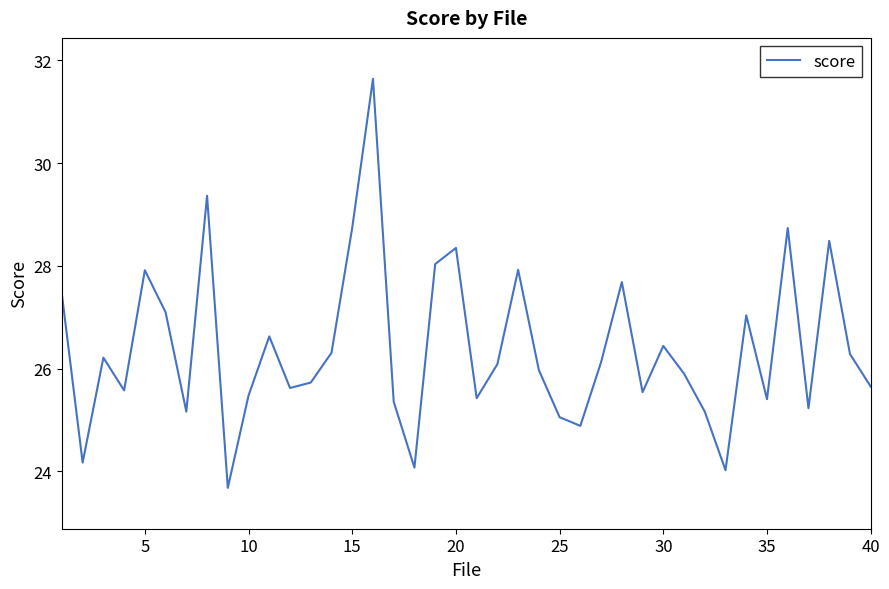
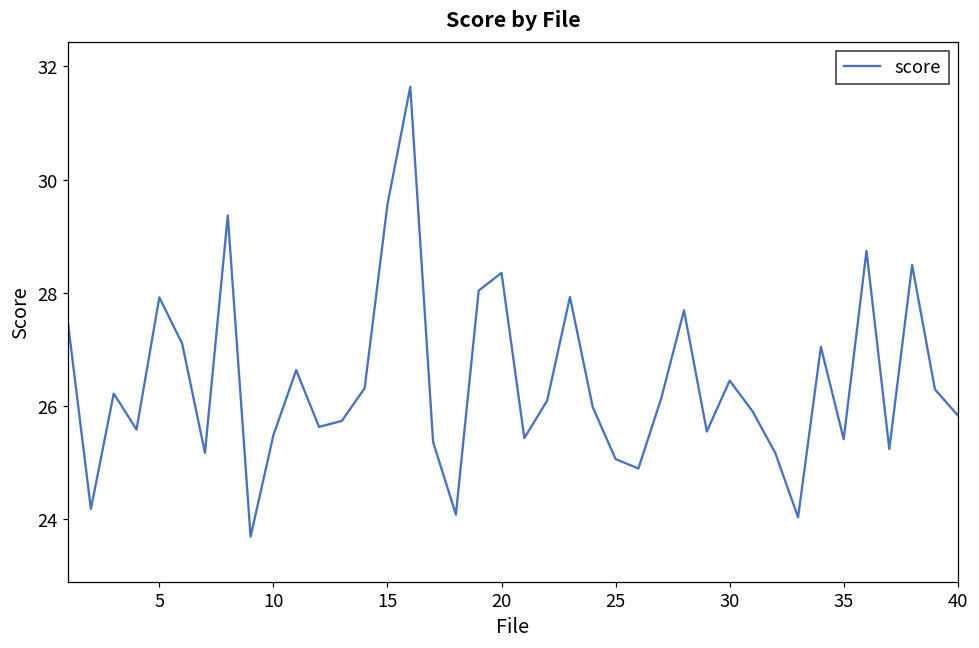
15: 28.7 -> 29.6
40: 25.7 -> 25.8
